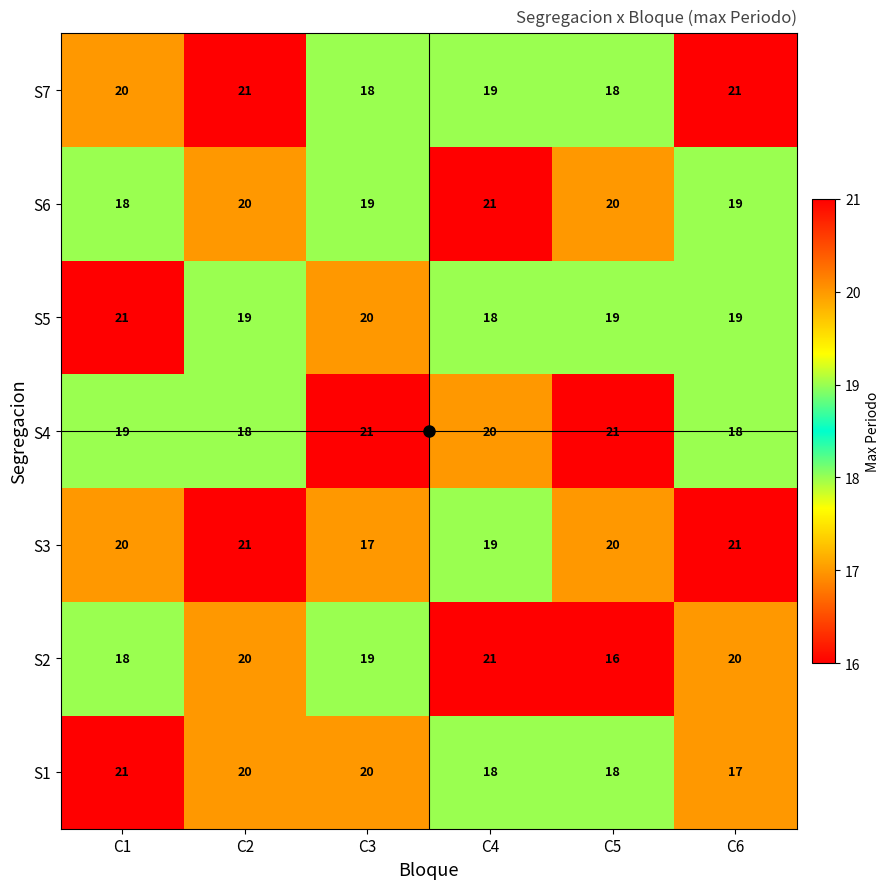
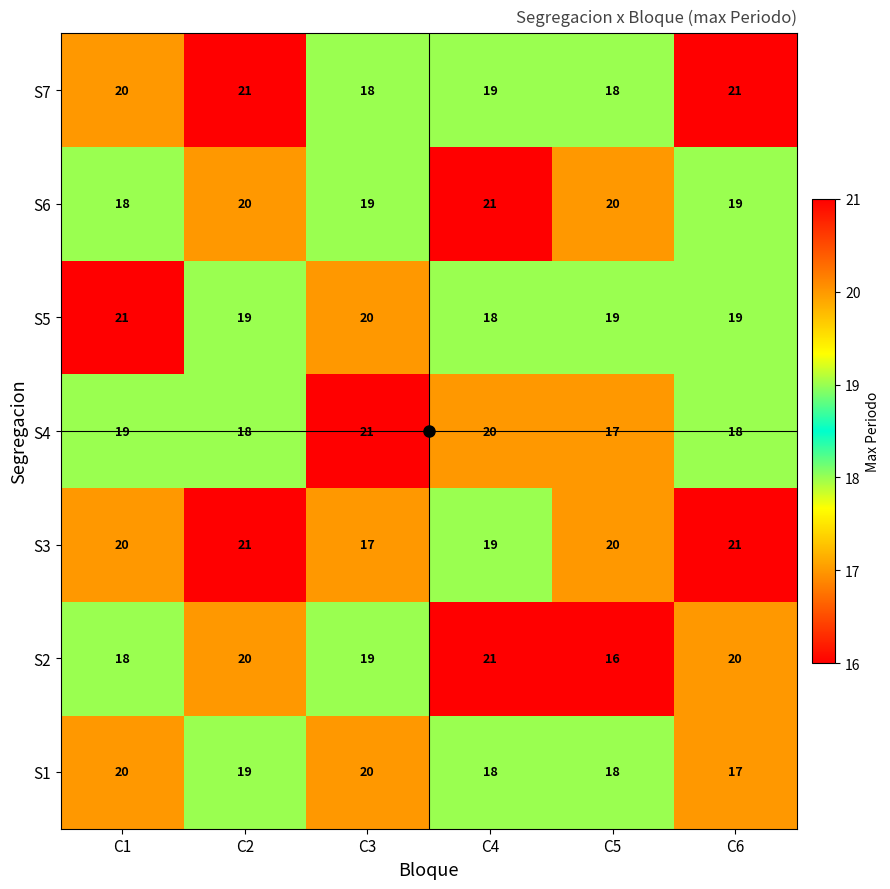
S4, C5: 21 -> 17
S1, C1: 21 -> 20
S1, C2: 20 -> 19
